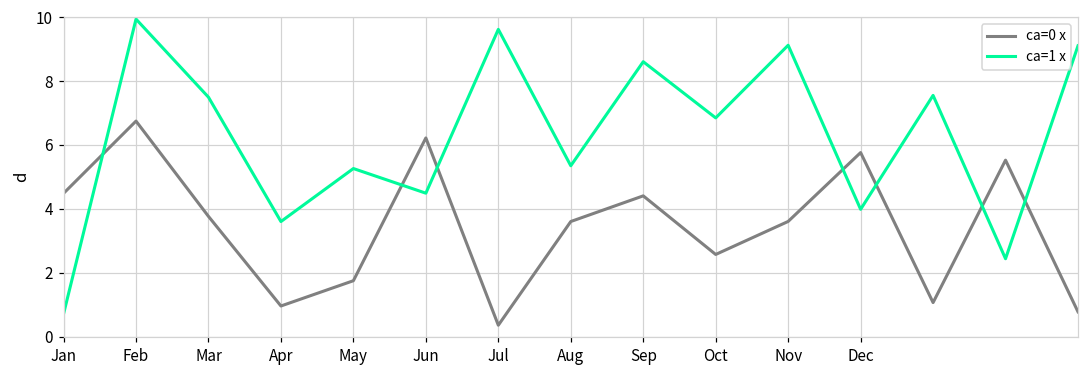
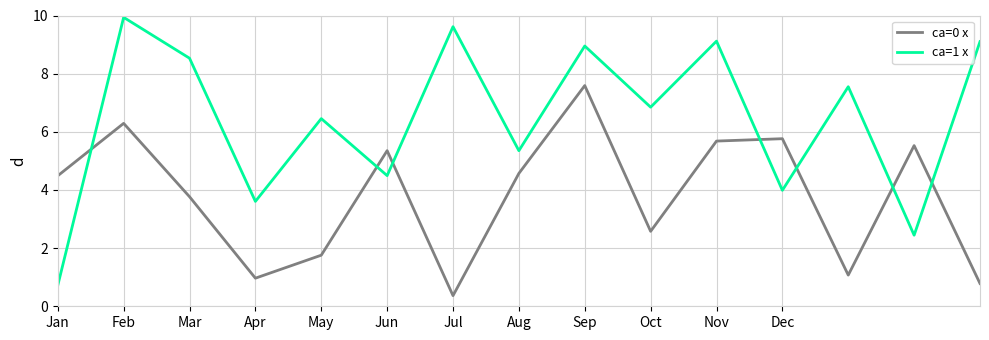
ca=0 x, Feb: 6.7 -> 6.3
ca=1 x, Mar: 7.5 -> 8.5
ca=1 x, May: 5.3 -> 6.5
ca=0 x, Jun: 6.2 -> 5.4
ca=0 x, Aug: 3.6 -> 4.6
ca=0 x, Sep: 4.4 -> 7.6
ca=1 x, Sep: 8.6 -> 9.0
ca=0 x, Nov: 3.6 -> 5.7
